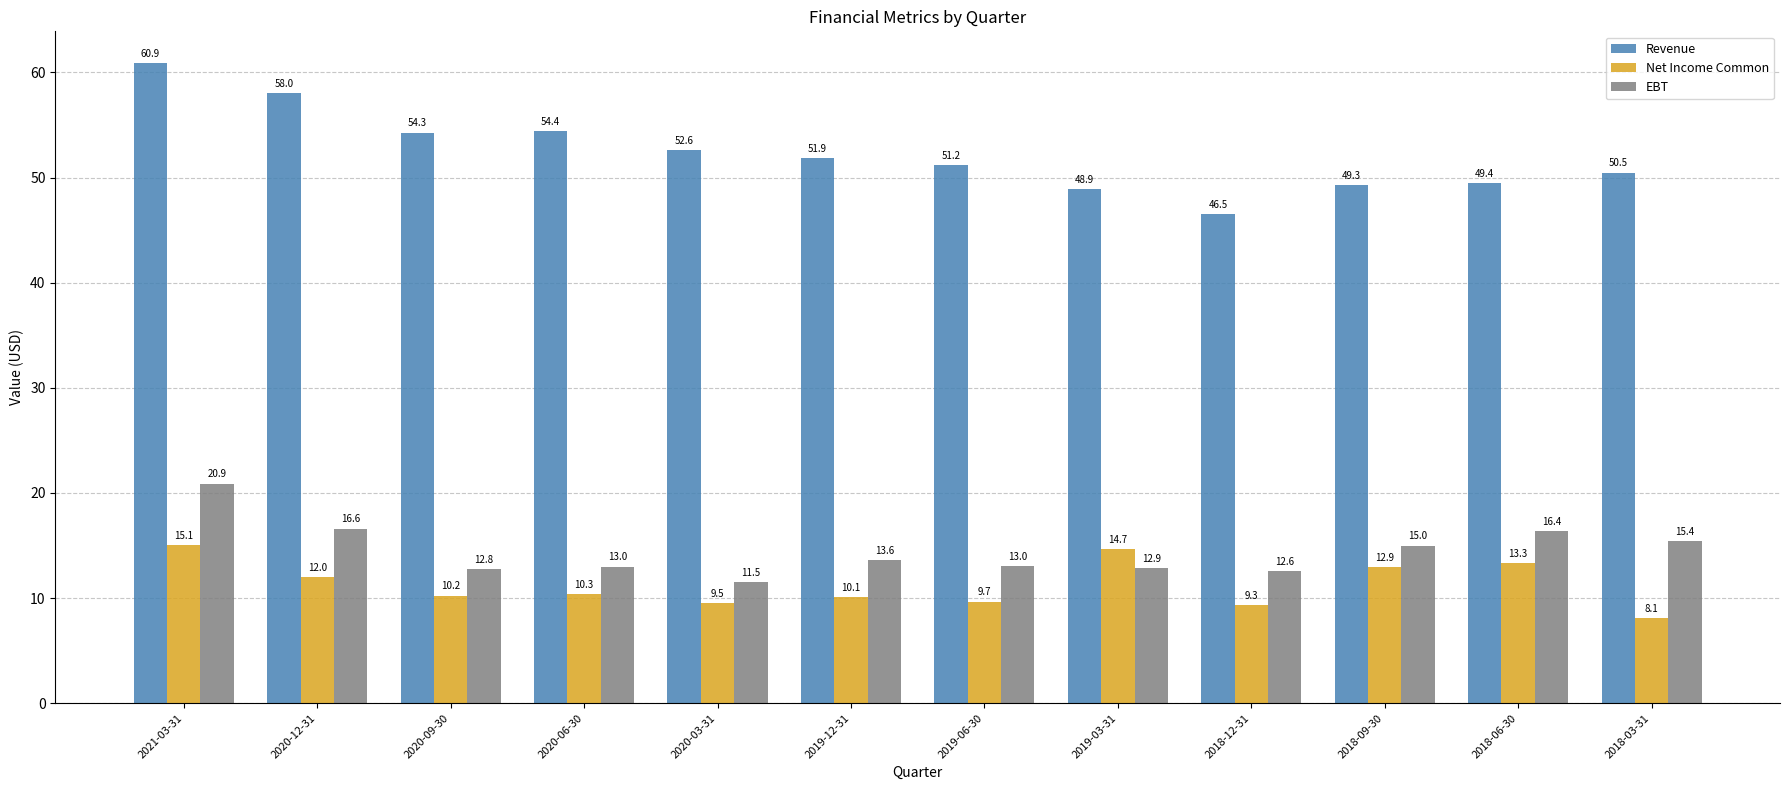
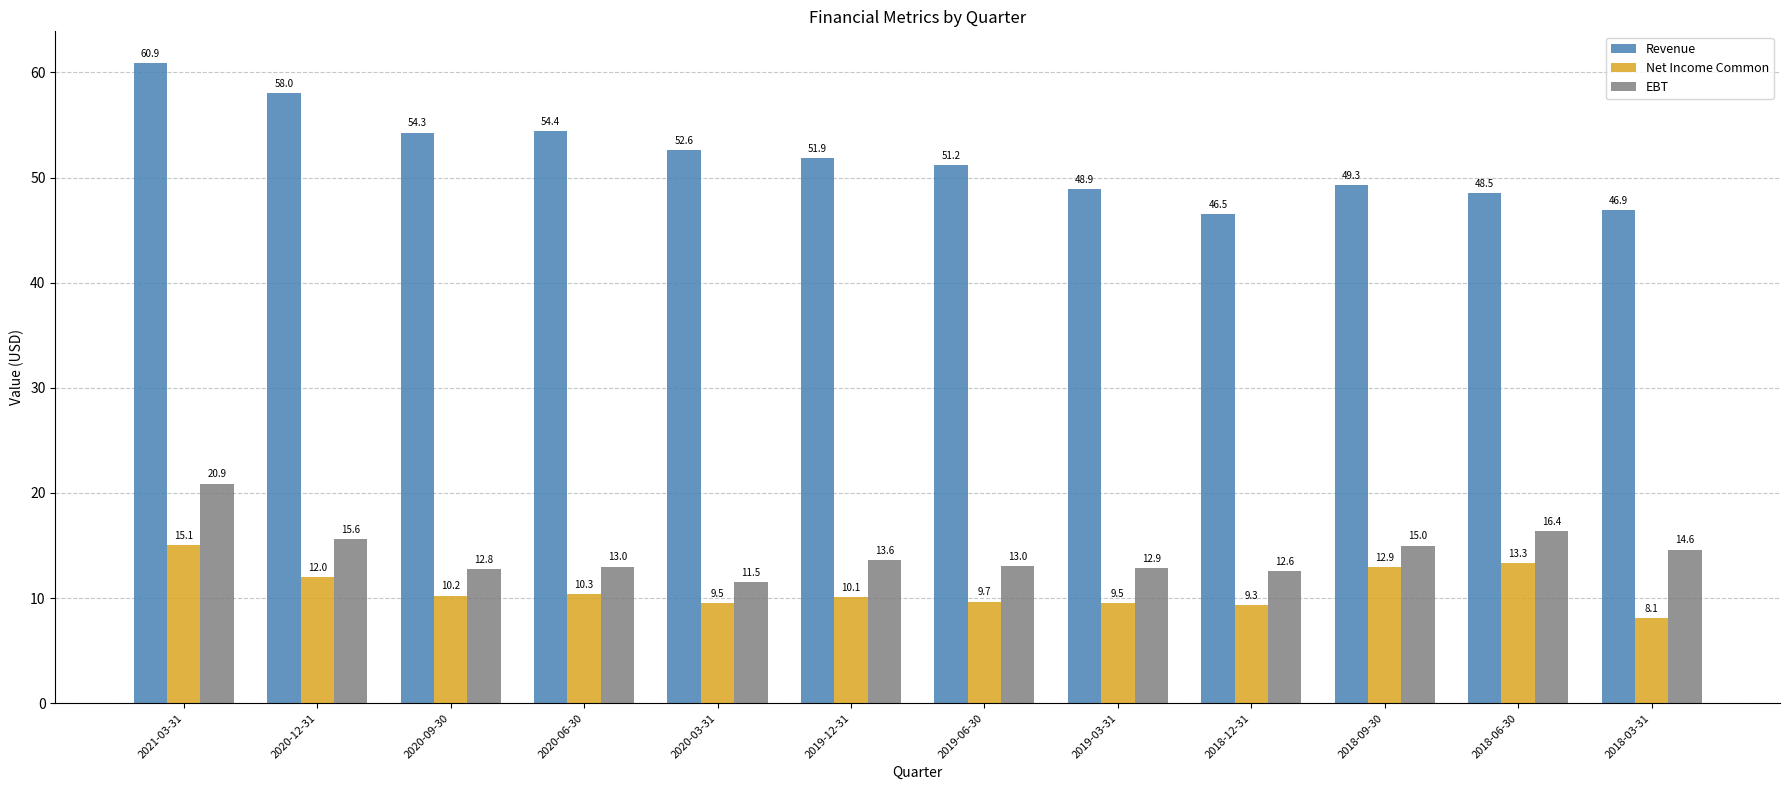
EBT, 2020-12-31: 16.6 -> 15.6
Net Income Common, 2019-03-31: 14.7 -> 9.5
Revenue, 2018-06-30: 49.4 -> 48.5
Revenue, 2018-03-31: 50.5 -> 46.9
EBT, 2018-03-31: 15.4 -> 14.6
